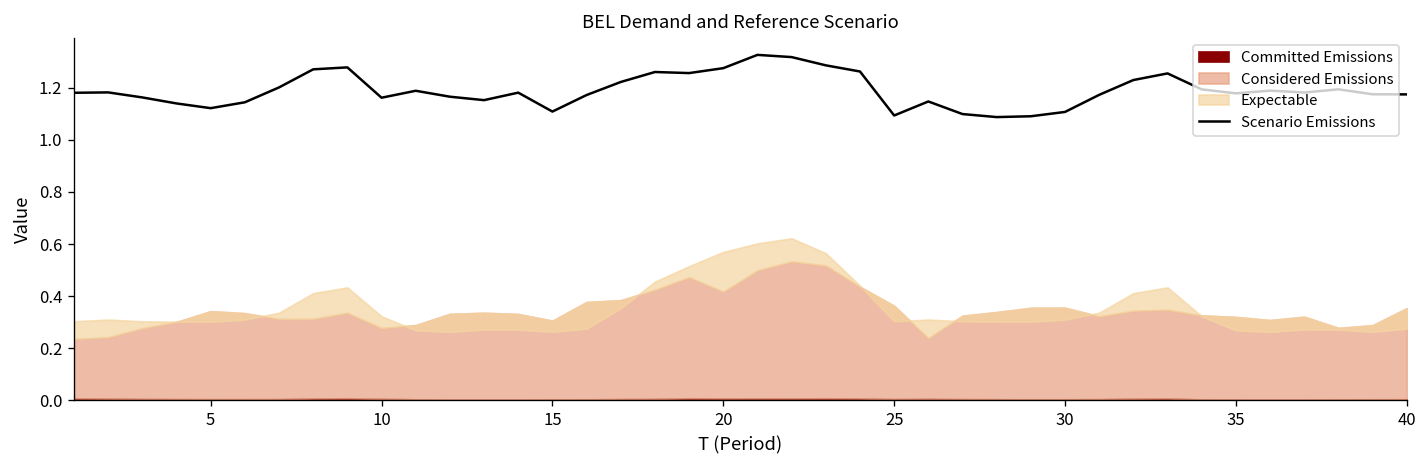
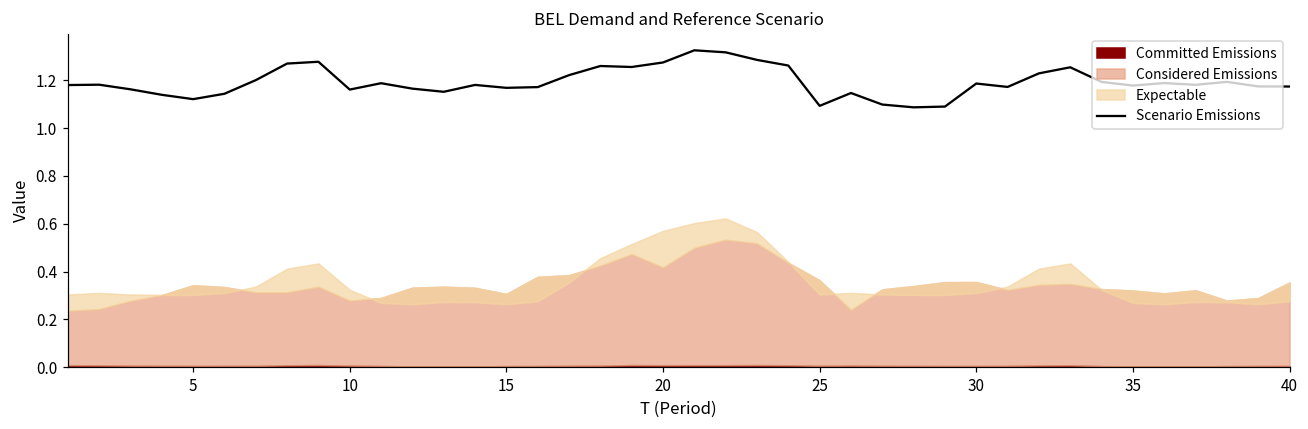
Scenario Emissions, 15: 1.11 -> 1.17
Scenario Emissions, 30: 1.11 -> 1.19
